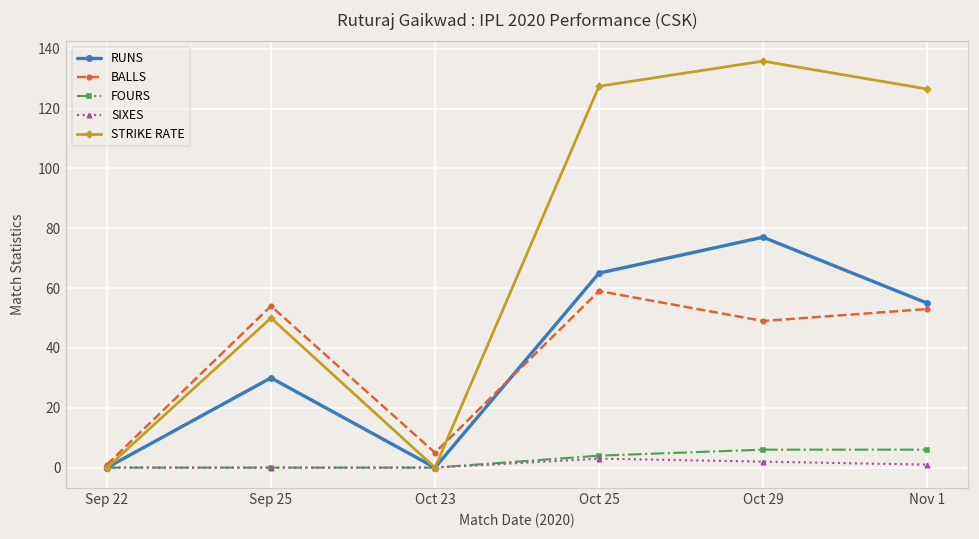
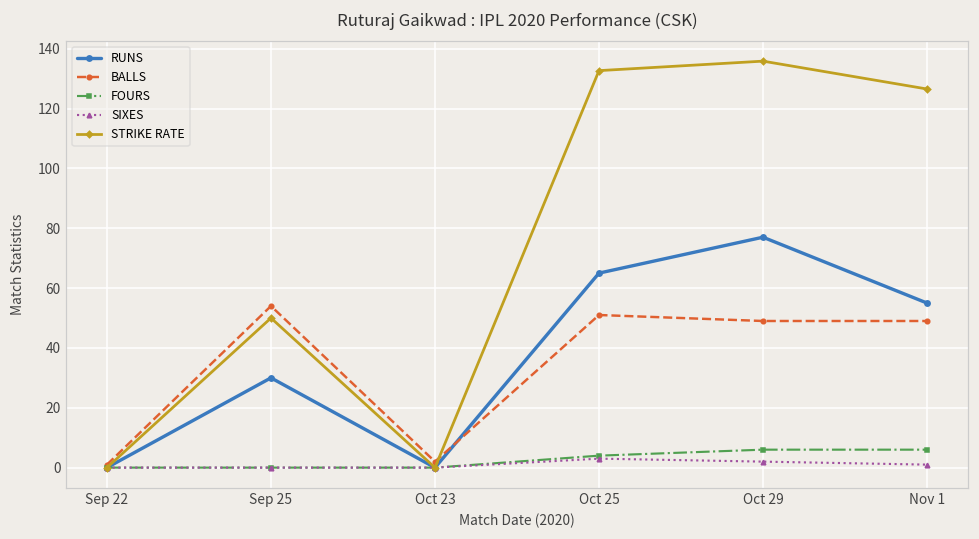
BALLS, Oct 23: 5 -> 2
BALLS, Oct 25: 59 -> 51
STRIKE RATE, Oct 25: 127 -> 133
BALLS, Nov 1: 53 -> 49
